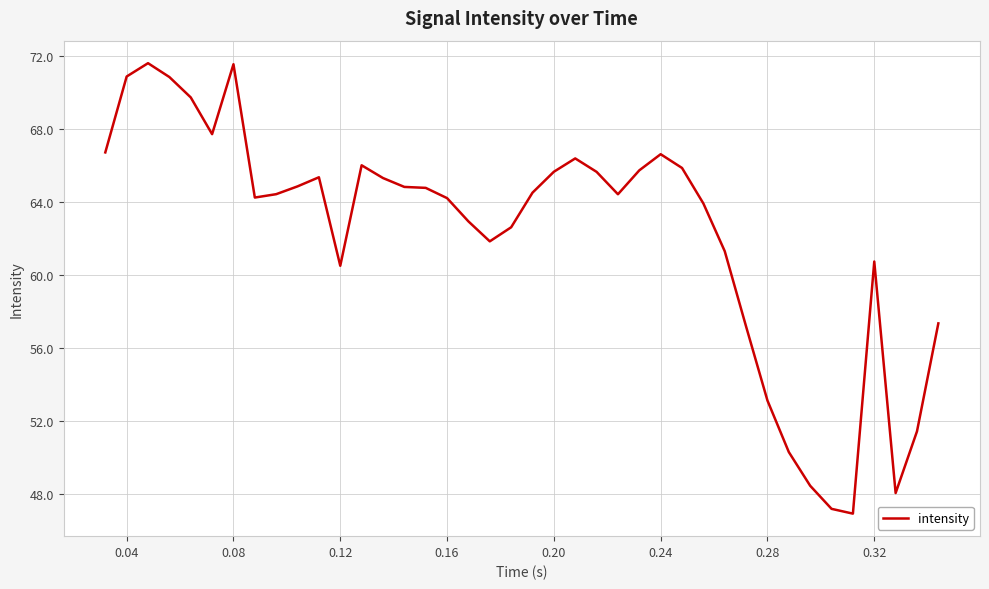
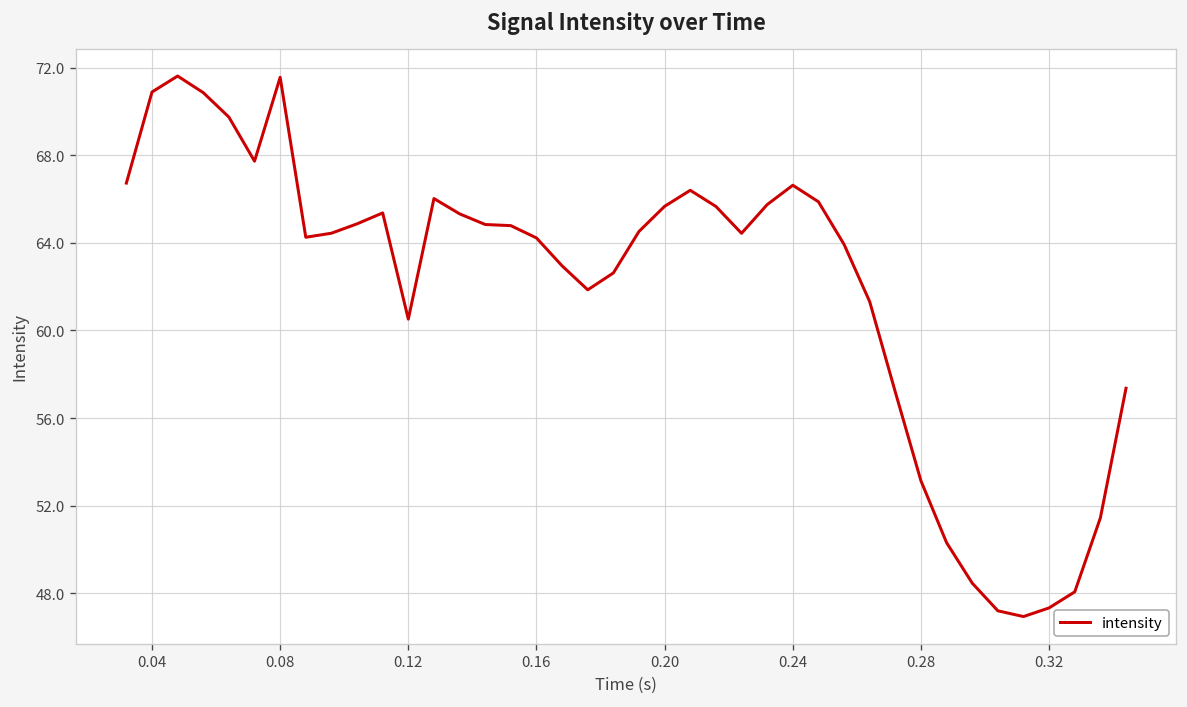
0.32: 60.7 -> 47.3
